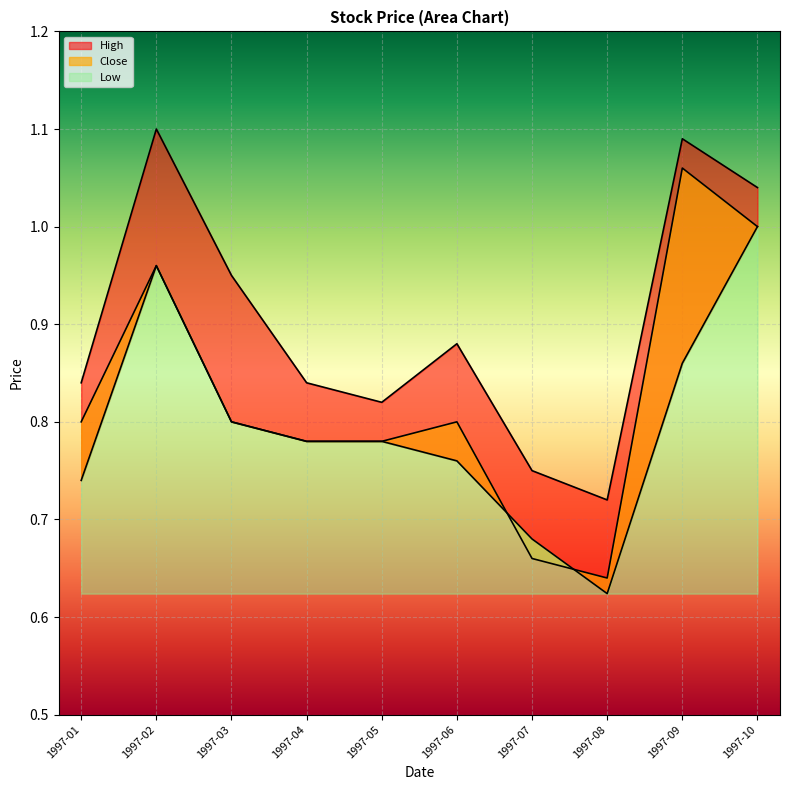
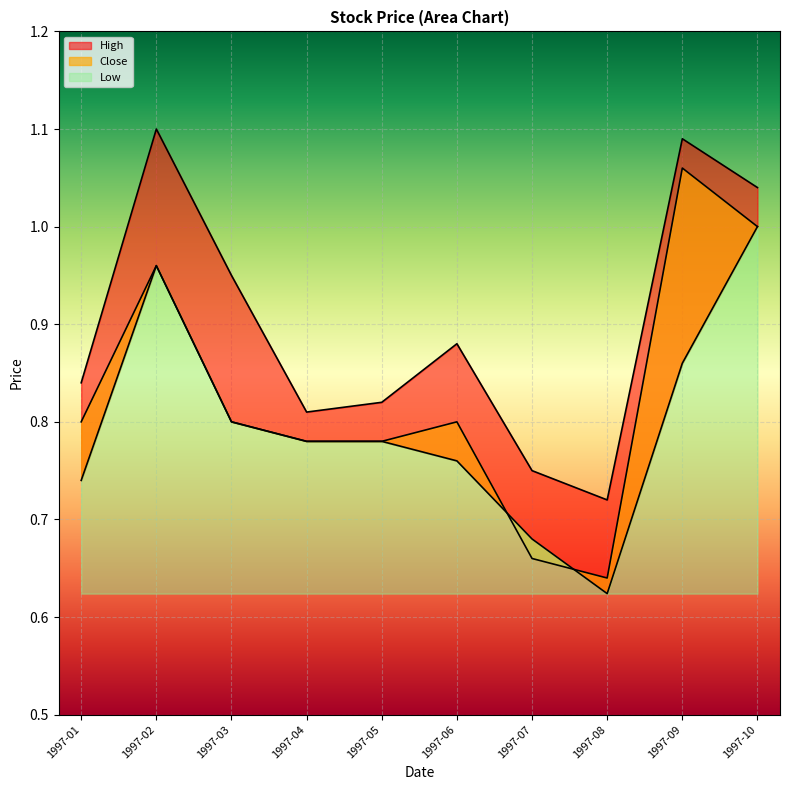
High, 1997-04: 0.84 -> 0.81
